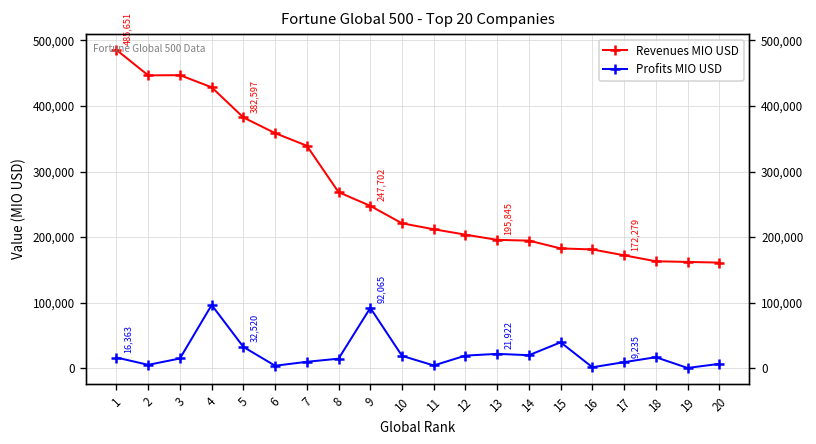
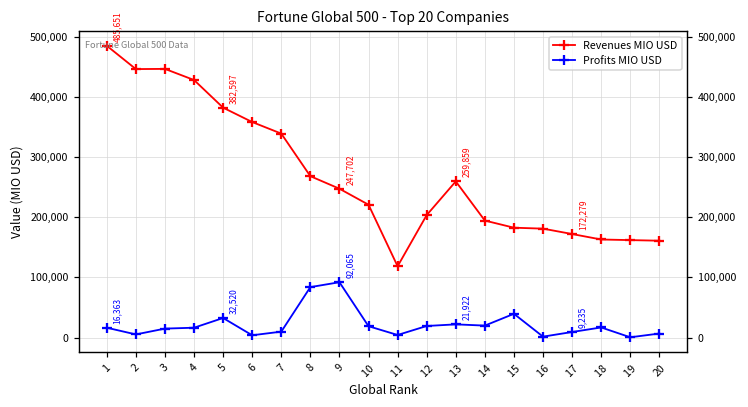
Profits MIO USD, 4: 100,000 -> 20,000
Profits MIO USD, 8: 10,000 -> 80,000
Revenues MIO USD, 11: 210,000 -> 120,000
Revenues MIO USD, 13: 195,845 -> 259,859
